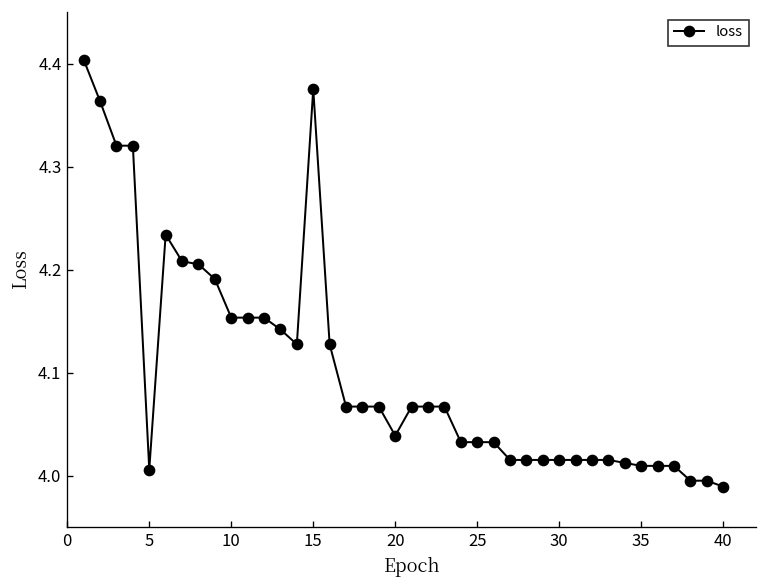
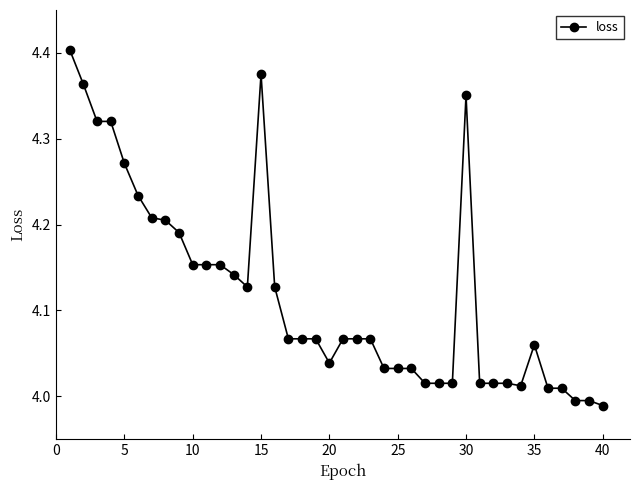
5: 4.01 -> 4.27
30: 4.02 -> 4.35
35: 4.01 -> 4.06
